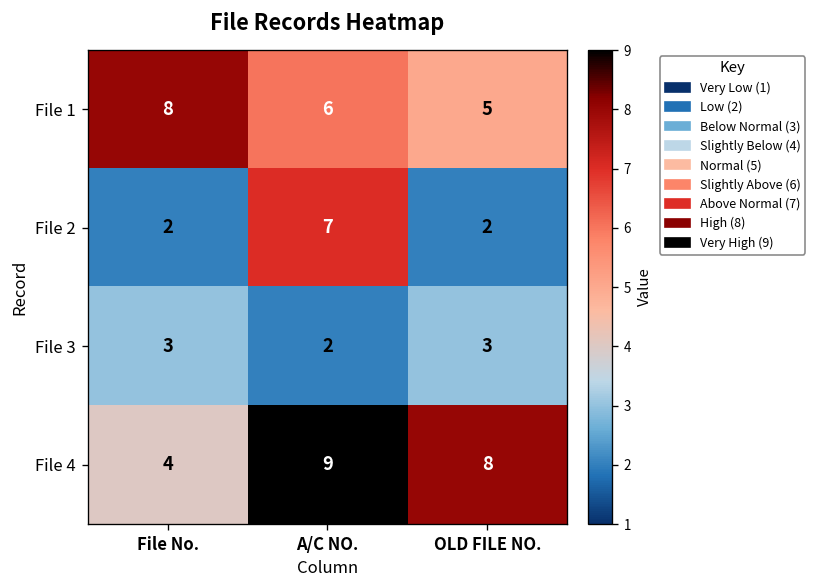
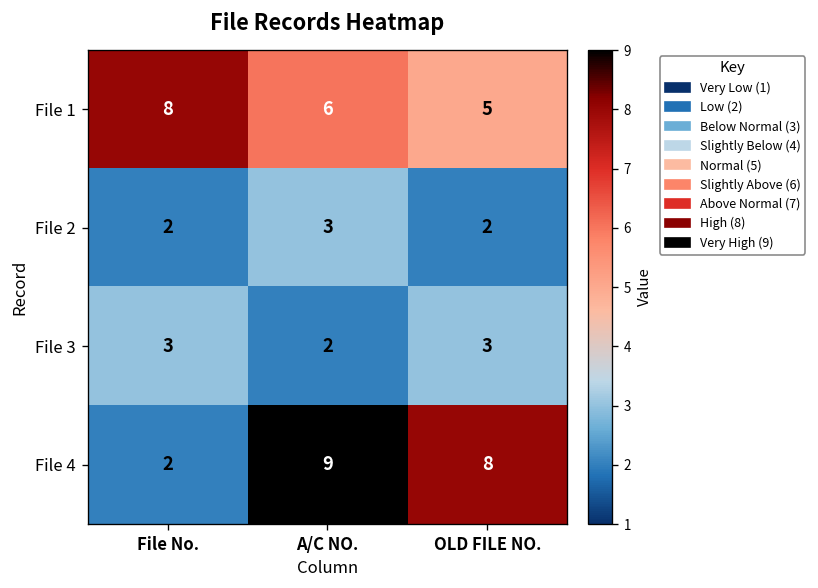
File 2, A/C NO.: 7 -> 3
File 4, File No.: 4 -> 2
